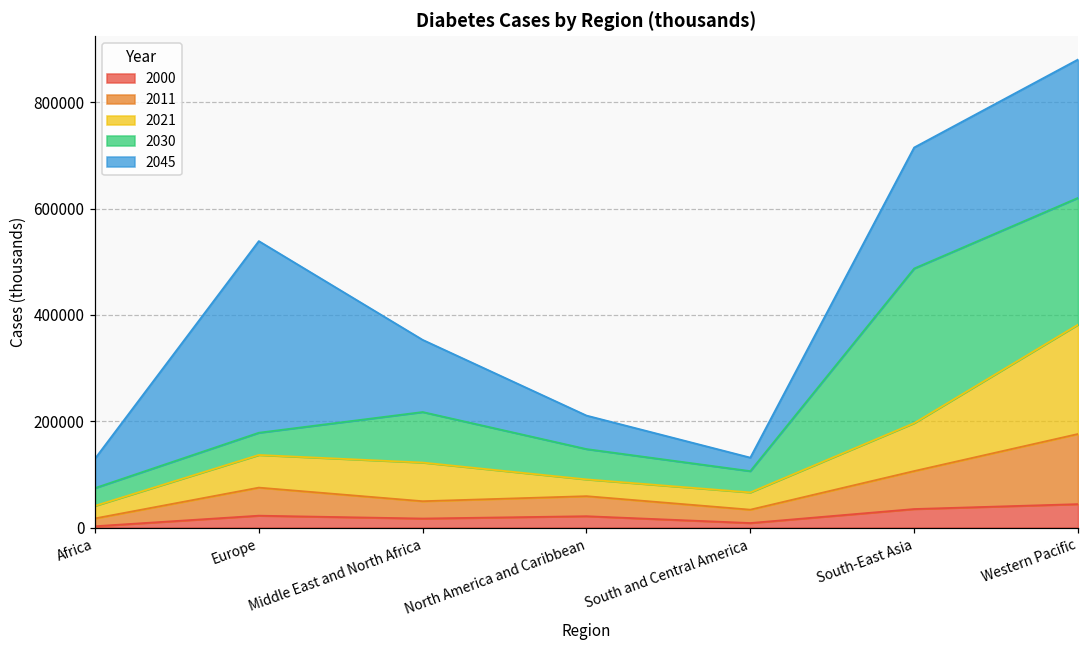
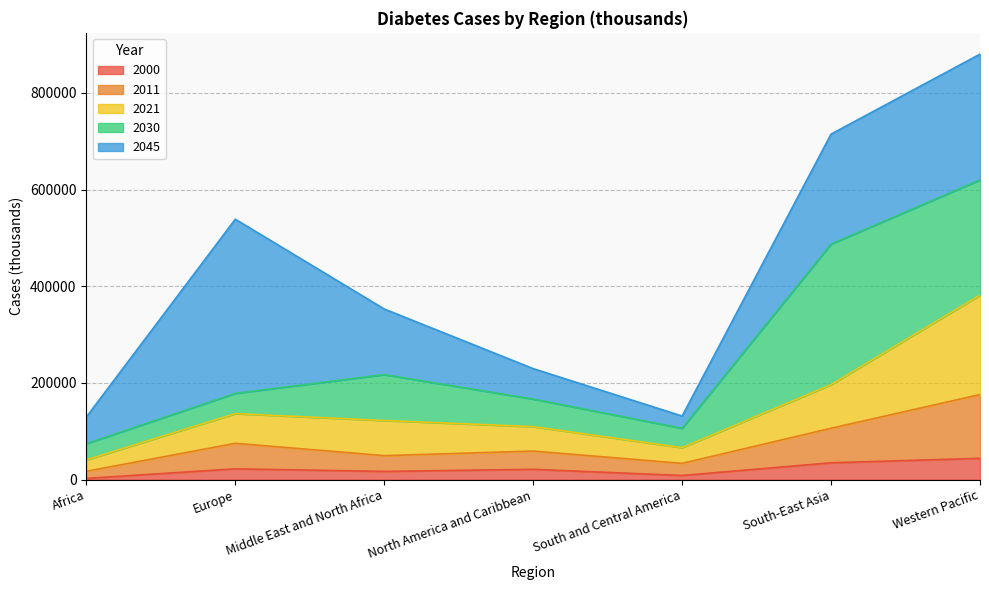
2021, North America and Caribbean: 30000 -> 50000
